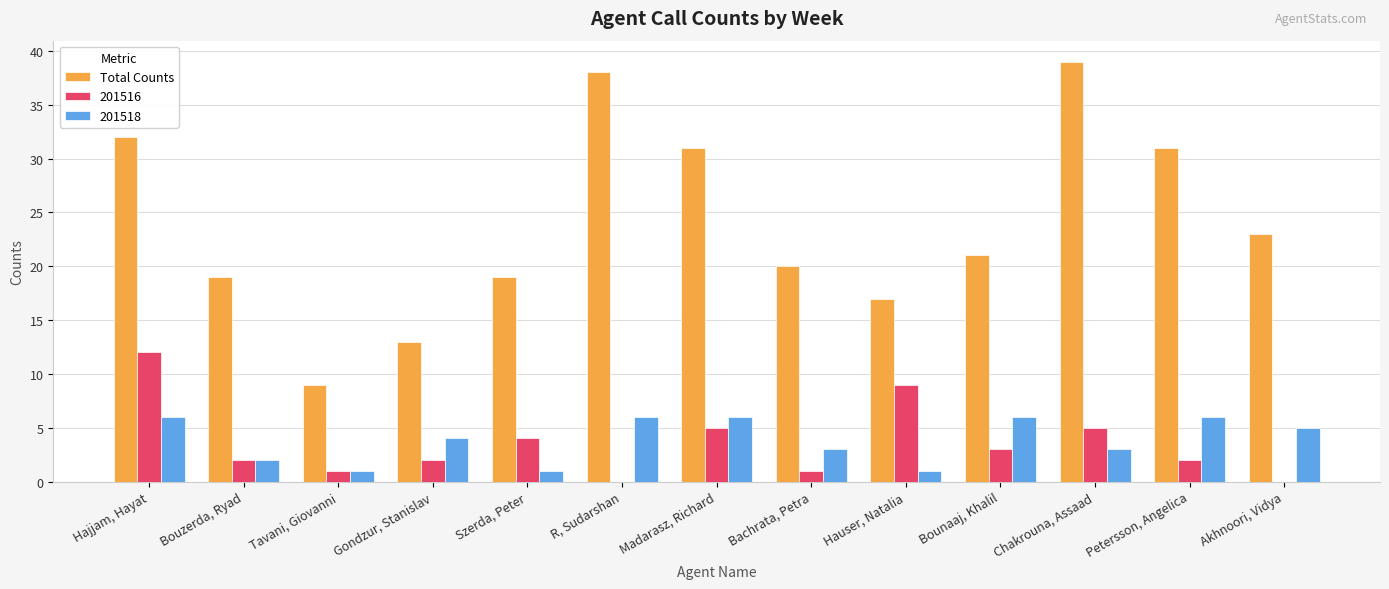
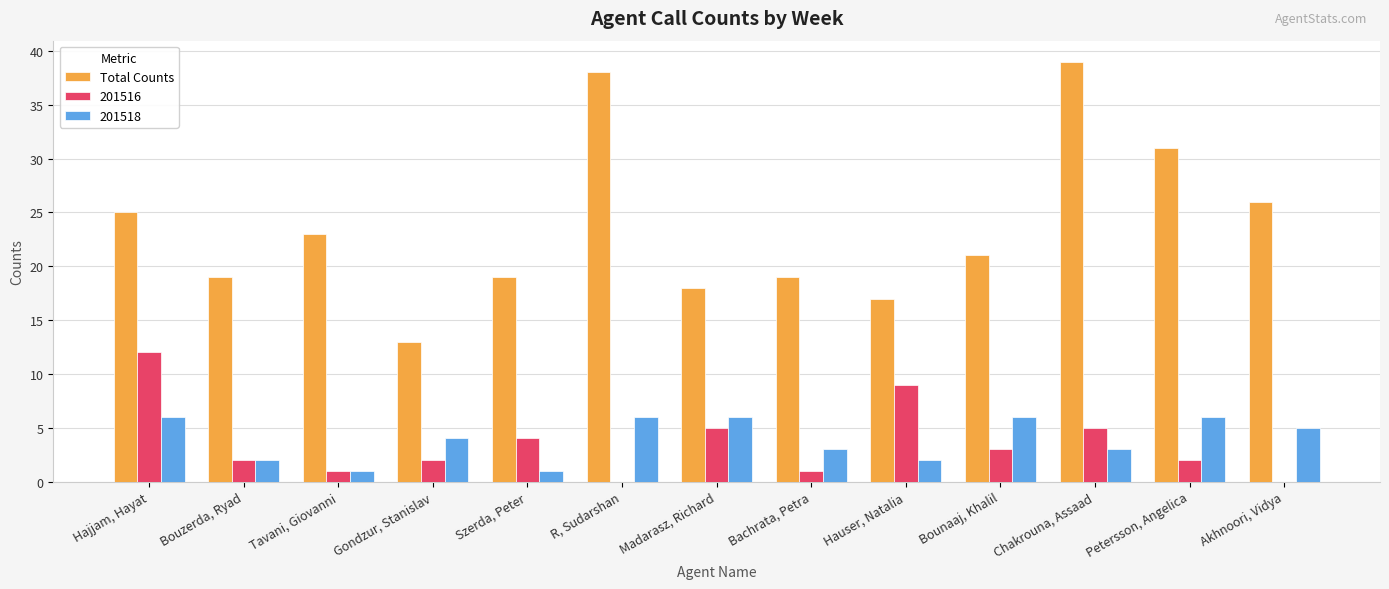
Total Counts, Hajjam, Hayat: 32 -> 25
Total Counts, Tavani, Giovanni: 9 -> 23
Total Counts, Madarasz, Richard: 31 -> 18
Total Counts, Bachrata, Petra: 20 -> 19
201518, Hauser, Natalia: 1 -> 2
Total Counts, Akhnoori, Vidya: 23 -> 26
